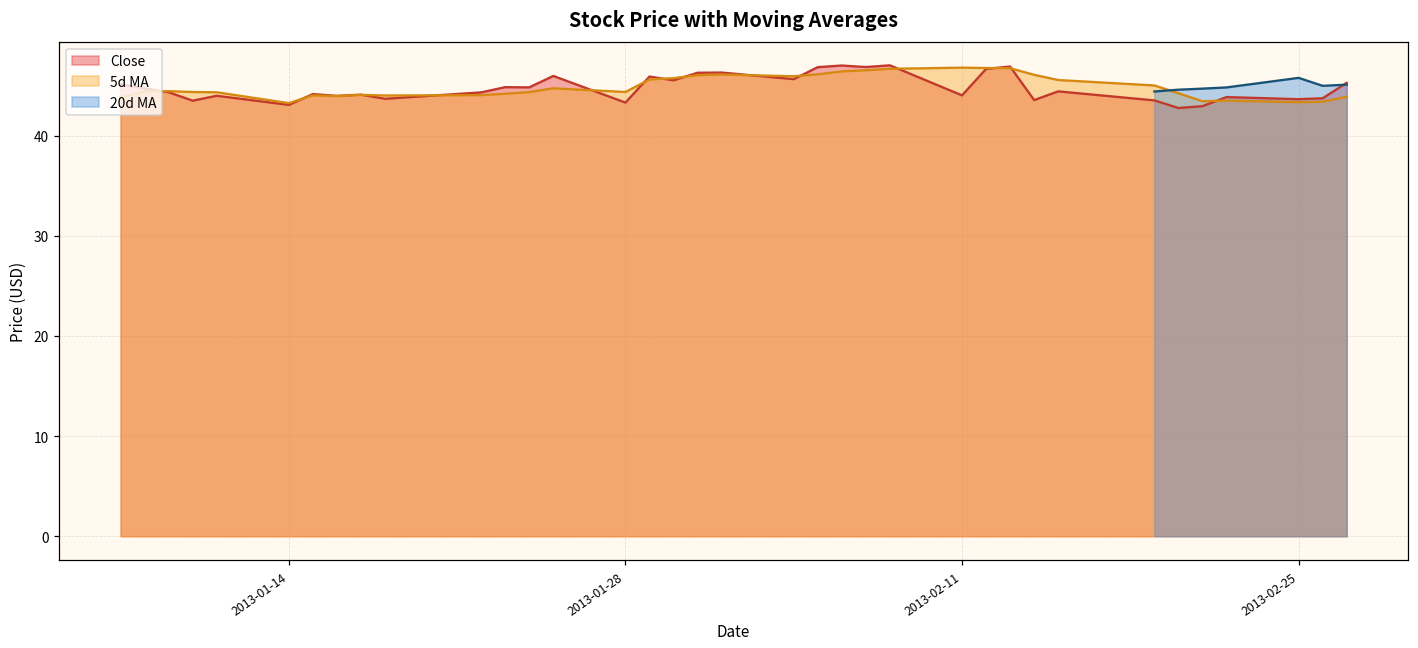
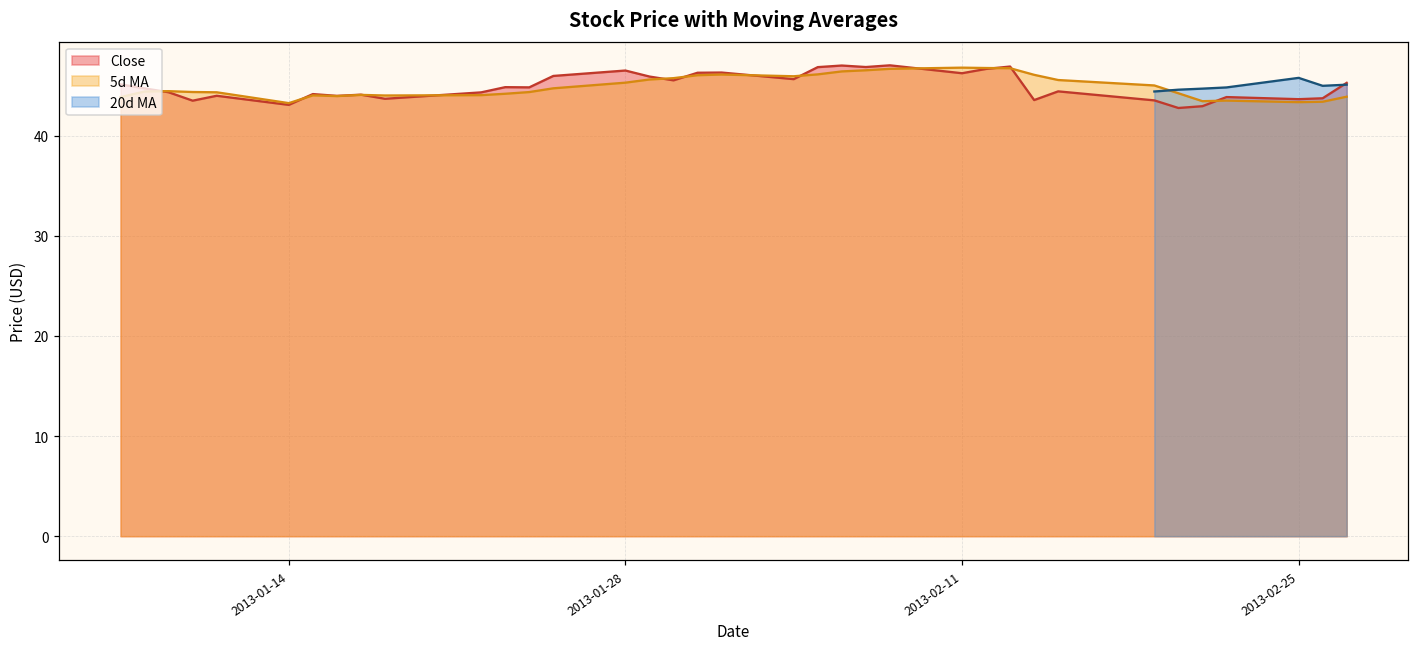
Close, 2013-01-28: 43 -> 47
5d MA, 2013-01-28: 44 -> 45
Close, 2013-02-11: 44 -> 46
